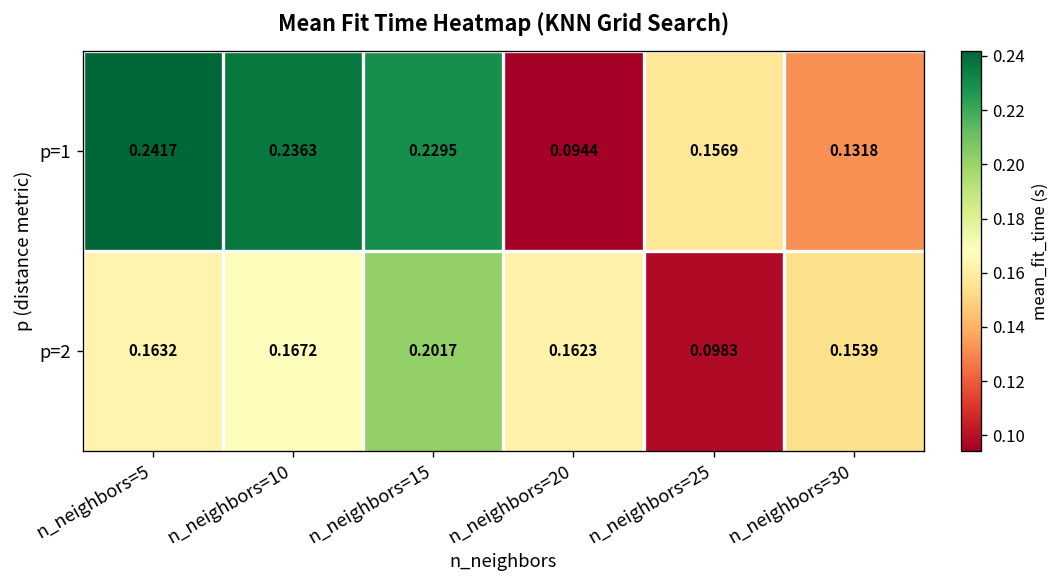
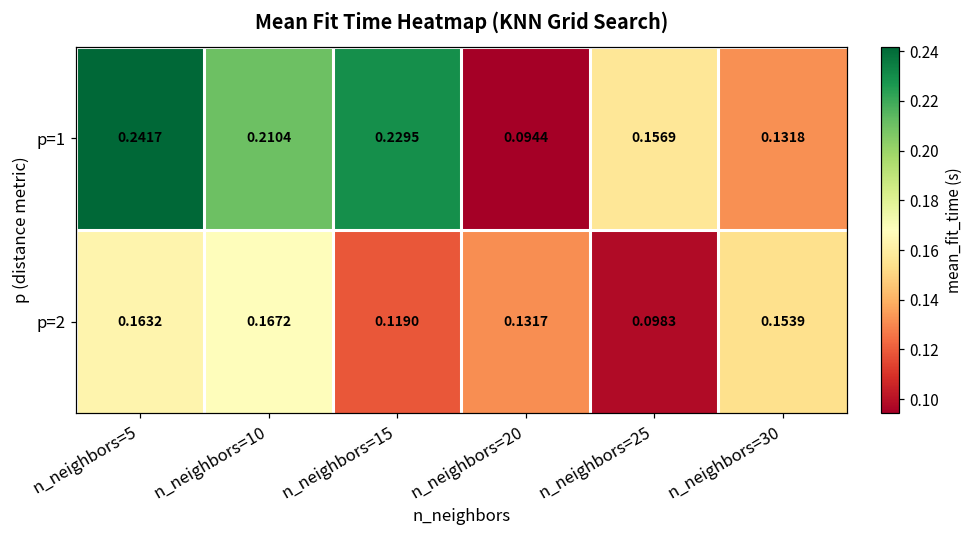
p=1, n_neighbors=10: 0.2363 -> 0.2104
p=2, n_neighbors=15: 0.2017 -> 0.1190
p=2, n_neighbors=20: 0.1623 -> 0.1317
